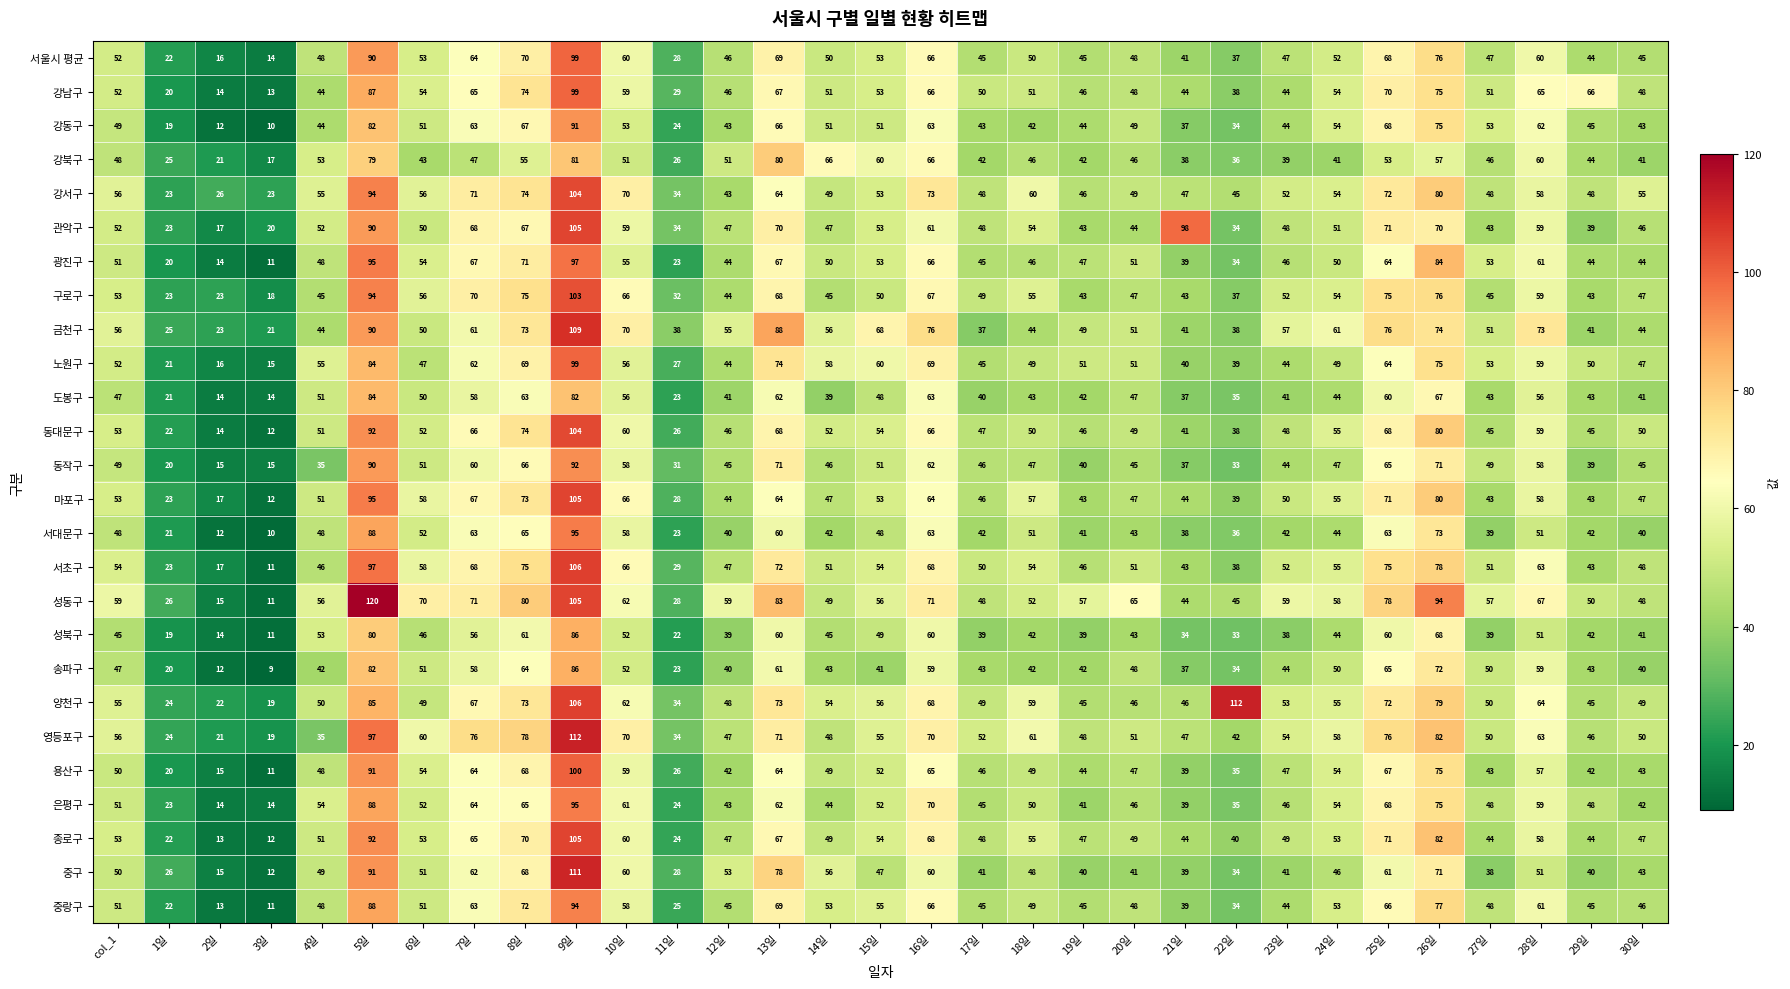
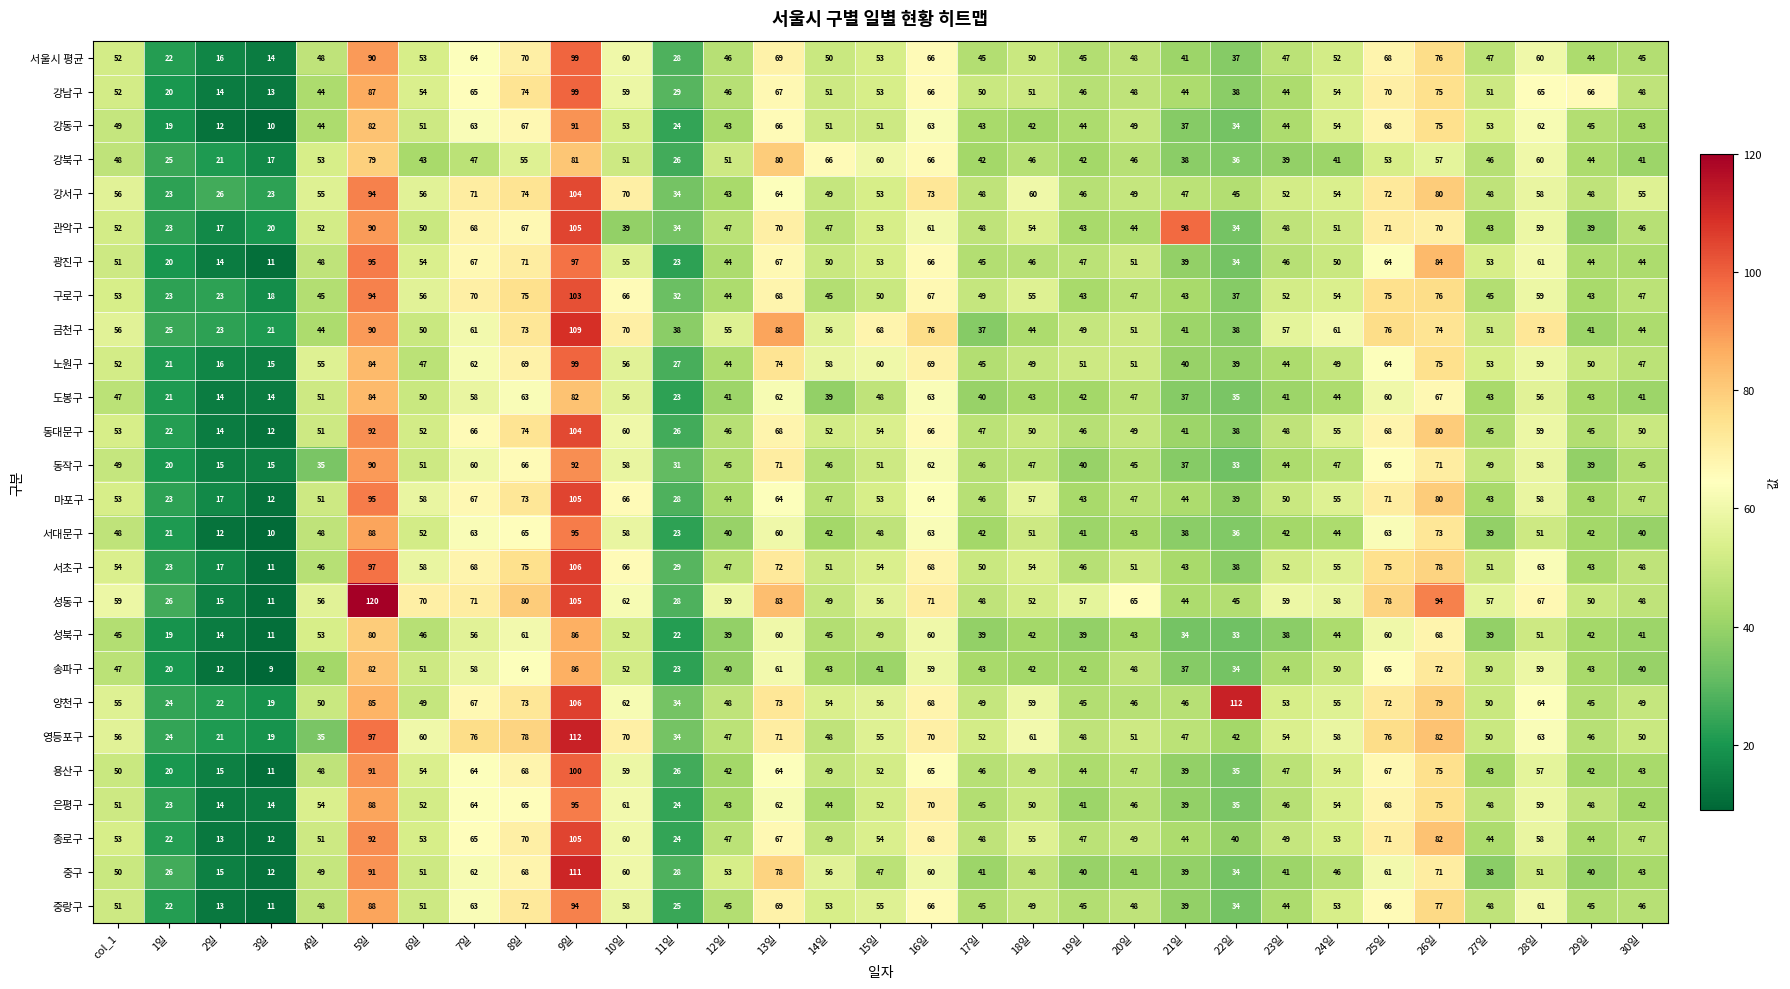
관악구, 10일: 59 -> 39
